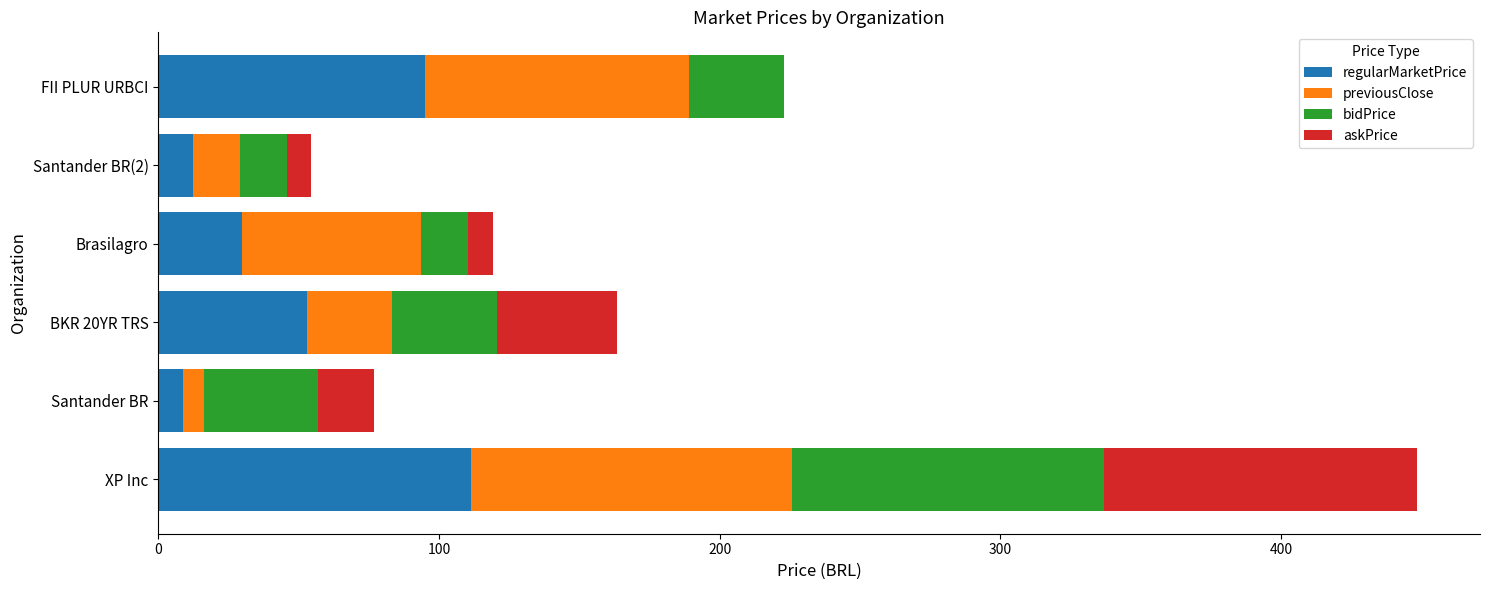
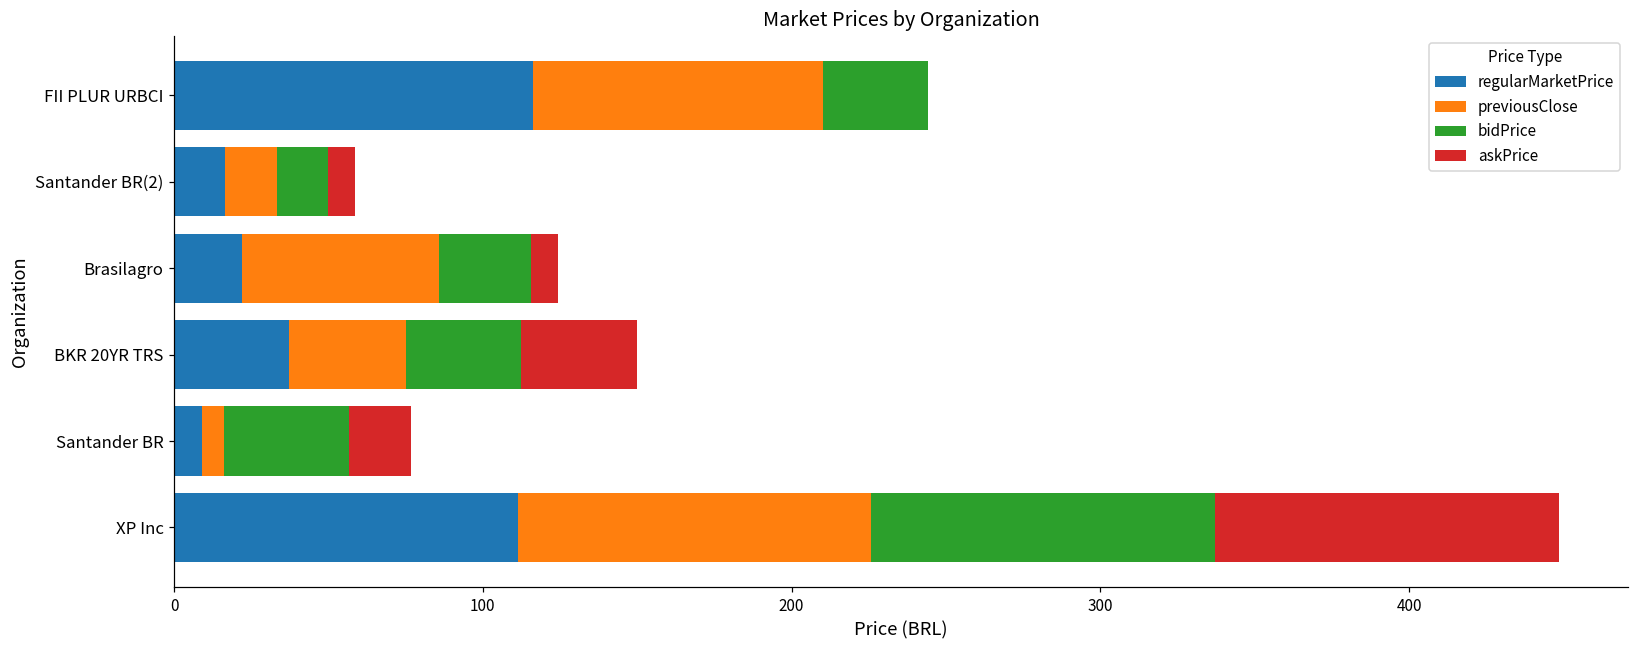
regularMarketPrice, FII PLUR URBCI: 95 -> 116
regularMarketPrice, Santander BR(2): 12 -> 17
regularMarketPrice, Brasilagro: 30 -> 22
bidPrice, Brasilagro: 17 -> 30
regularMarketPrice, BKR 20YR TRS: 53 -> 37
previousClose, BKR 20YR TRS: 30 -> 38
askPrice, BKR 20YR TRS: 43 -> 38
